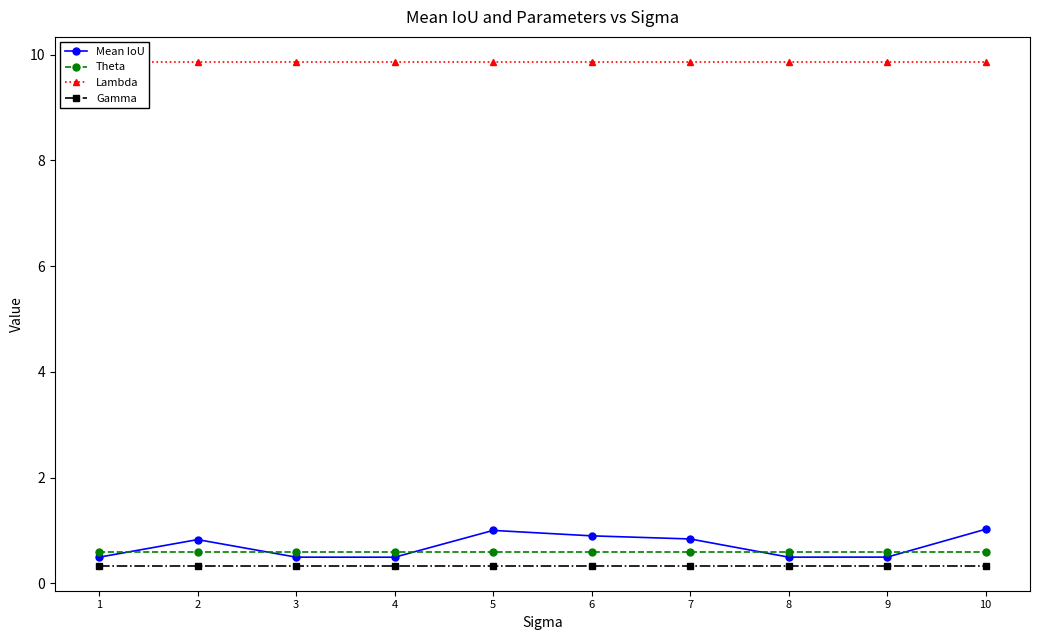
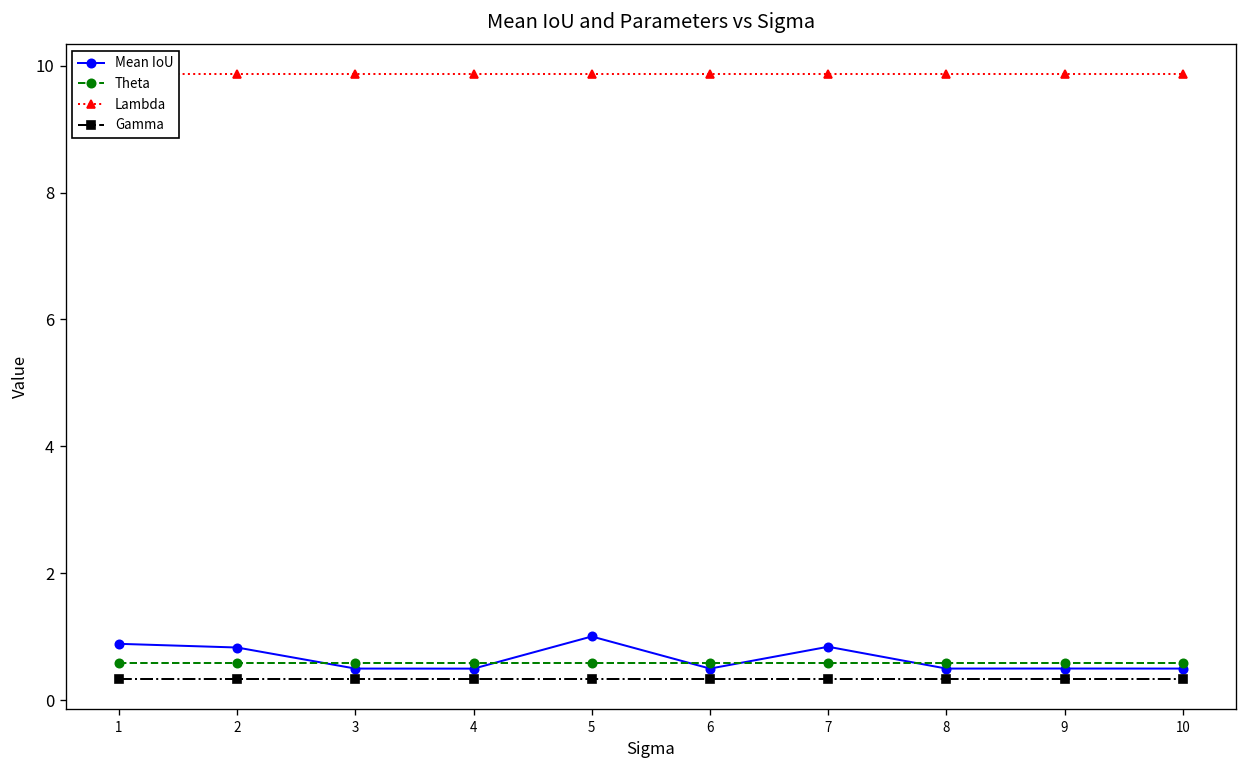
Mean IoU, 1: 0.5 -> 0.9
Mean IoU, 6: 0.9 -> 0.5
Mean IoU, 10: 1.0 -> 0.5
